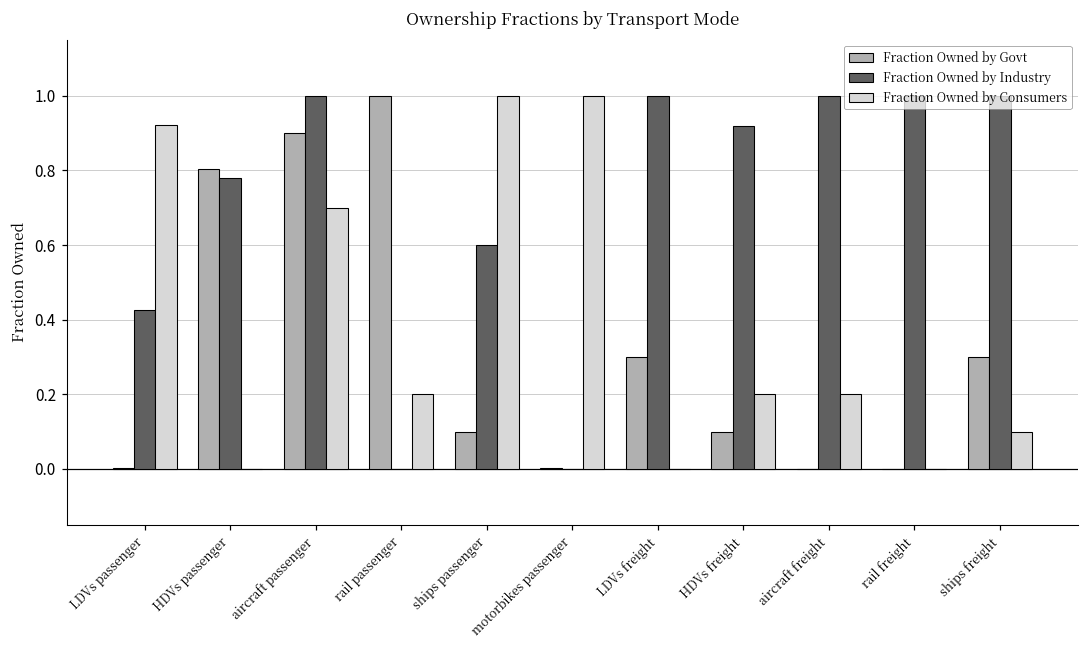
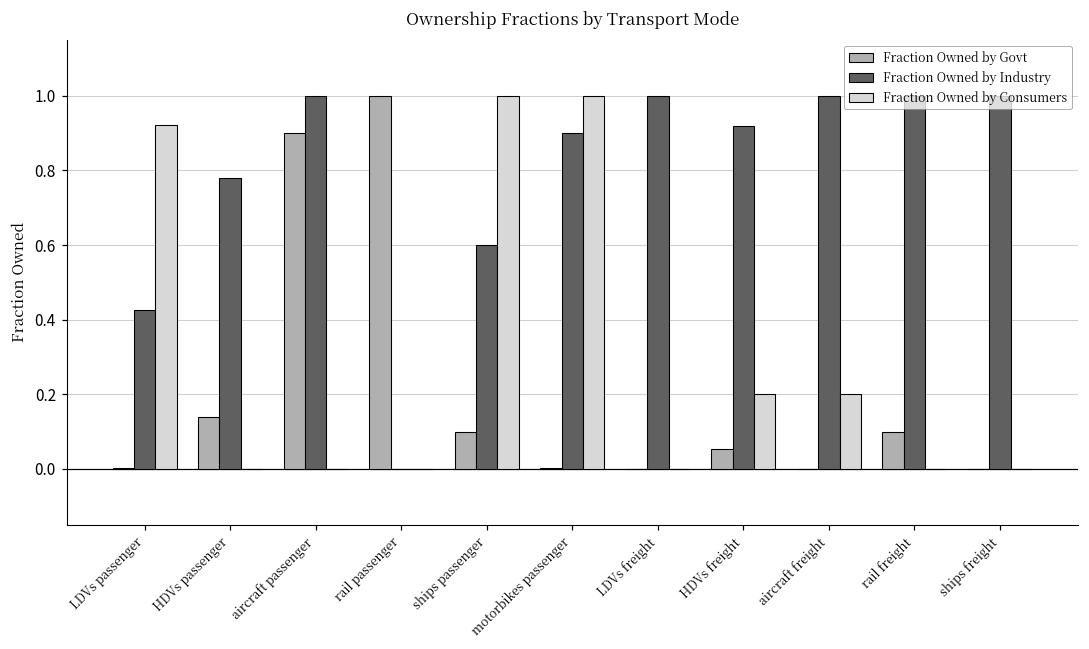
Fraction Owned by Govt, HDVs passenger: 0.80 -> 0.14
Fraction Owned by Consumers, aircraft passenger: 0.7 -> 0.0
Fraction Owned by Consumers, rail passenger: 0.2 -> 0.0
Fraction Owned by Industry, motorbikes passenger: 0.0 -> 0.9
Fraction Owned by Govt, LDVs freight: 0.3 -> 0.0
Fraction Owned by Govt, HDVs freight: 0.10 -> 0.05
Fraction Owned by Govt, rail freight: 0.0 -> 0.1
Fraction Owned by Govt, ships freight: 0.3 -> 0.0
Fraction Owned by Consumers, ships freight: 0.1 -> 0.0
